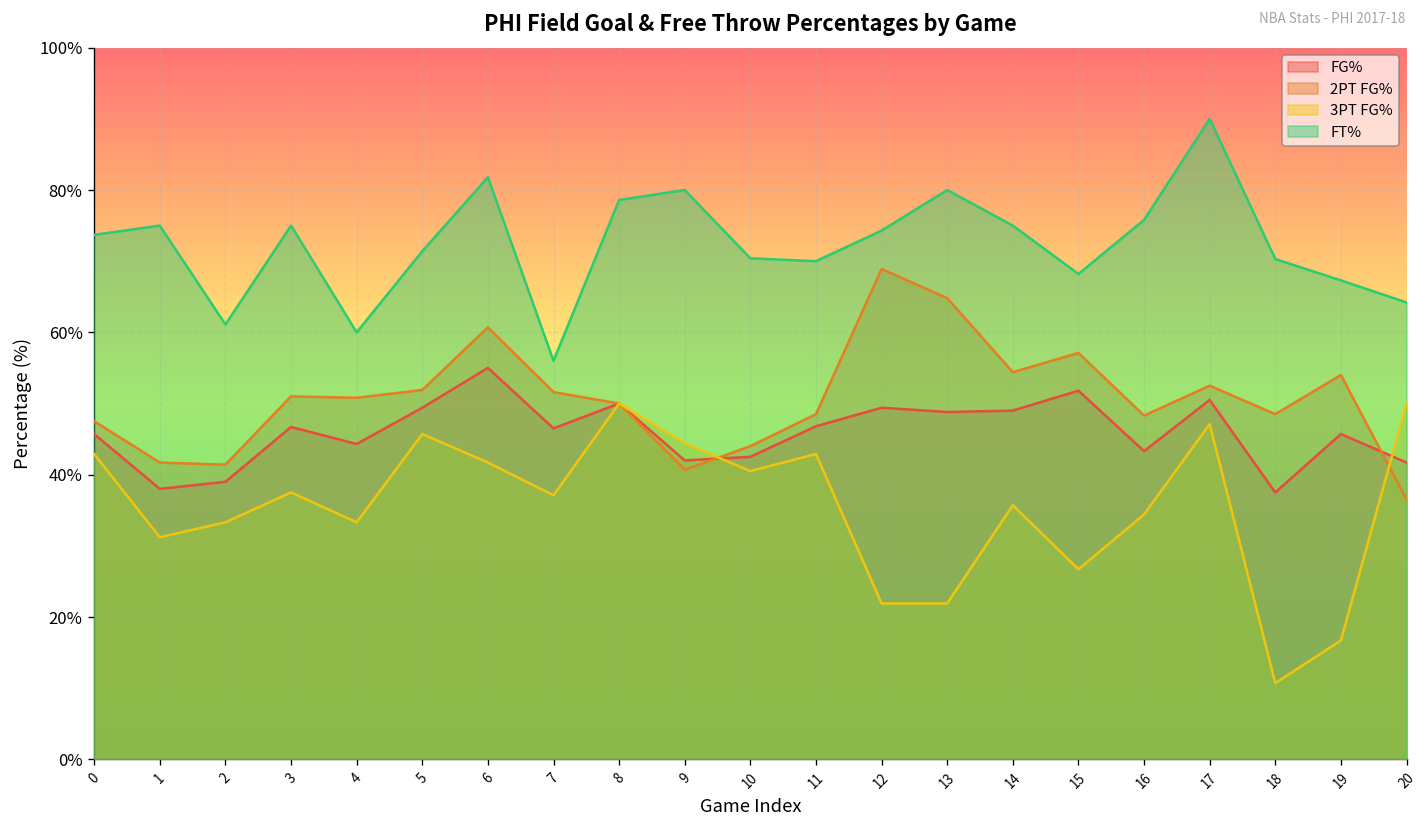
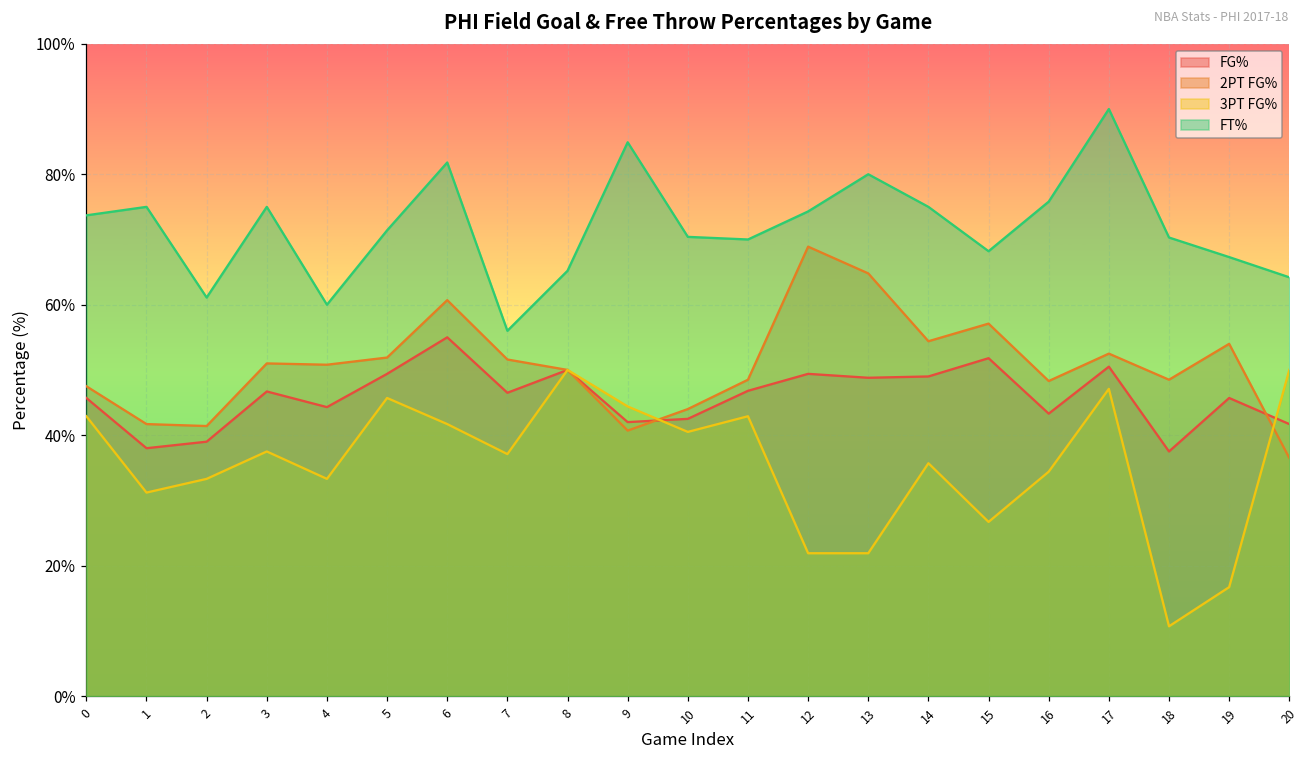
FT%, 8: 79% -> 65%
FT%, 9: 80% -> 85%
